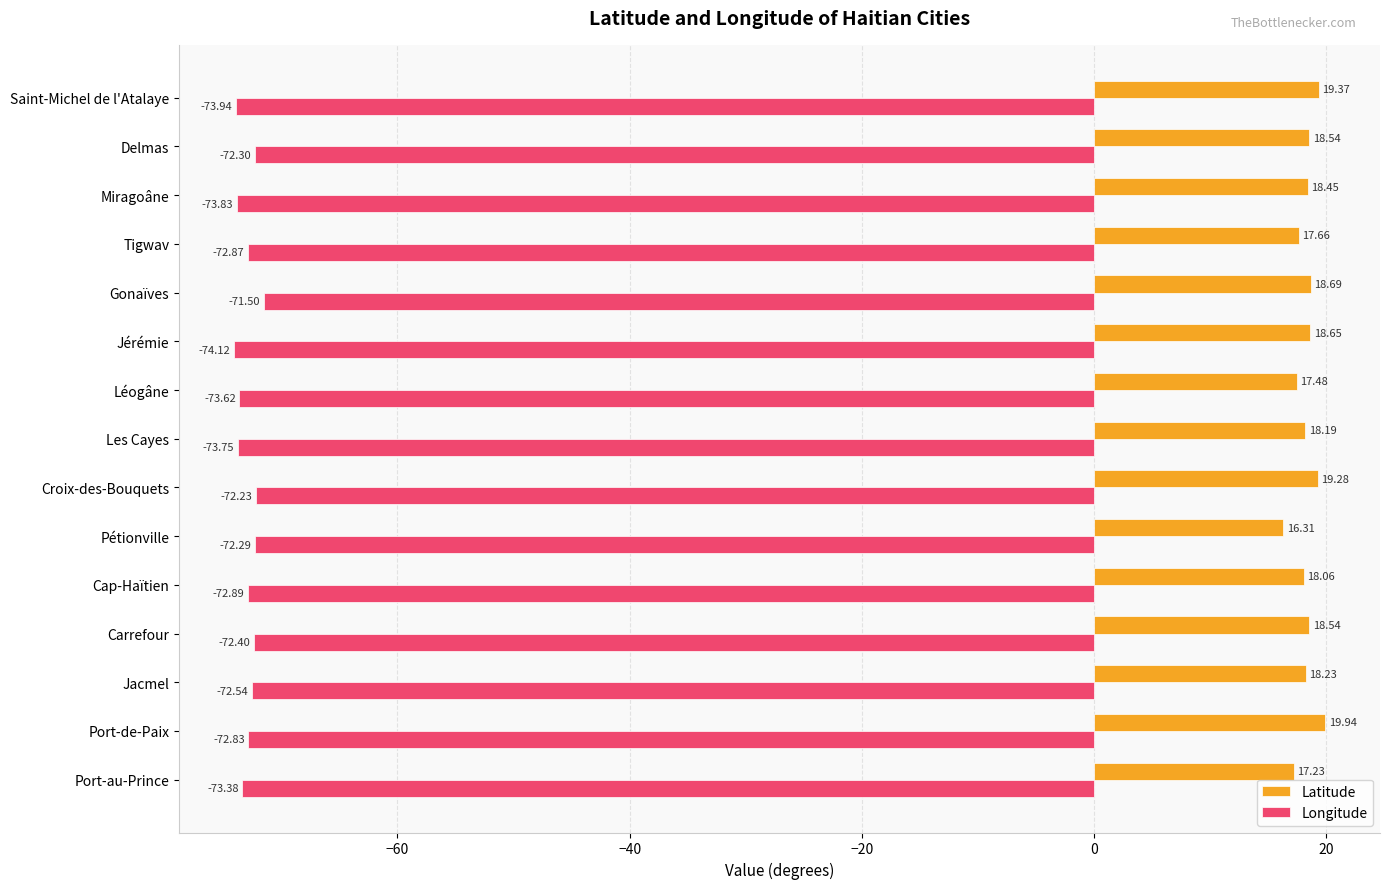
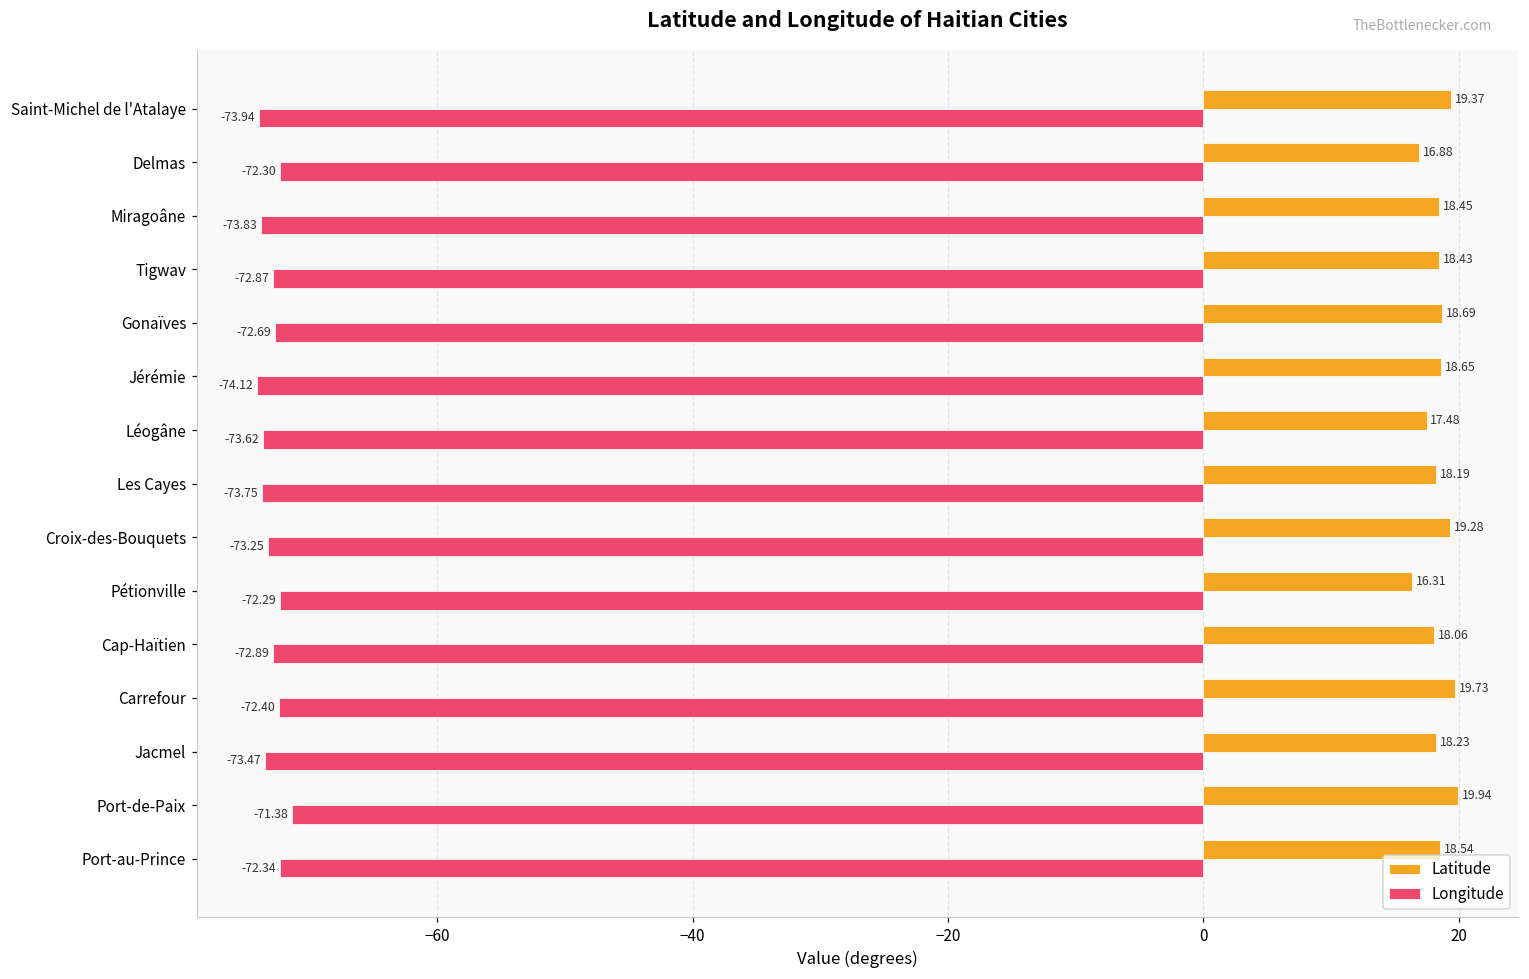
Latitude, Delmas: 18.54 -> 16.88
Latitude, Tigwav: 17.66 -> 18.43
Longitude, Gonaïves: -71.50 -> -72.69
Longitude, Croix-des-Bouquets: -72.23 -> -73.25
Latitude, Carrefour: 18.54 -> 19.73
Longitude, Jacmel: -72.54 -> -73.47
Longitude, Port-de-Paix: -72.83 -> -71.38
Latitude, Port-au-Prince: 17.23 -> 18.54
Longitude, Port-au-Prince: -73.38 -> -72.34
